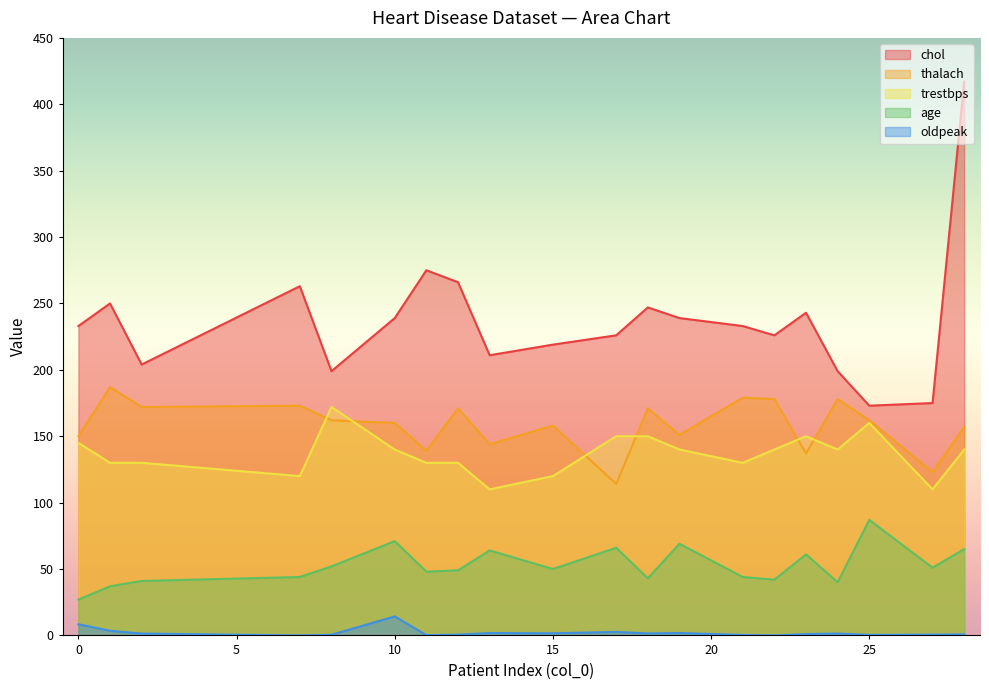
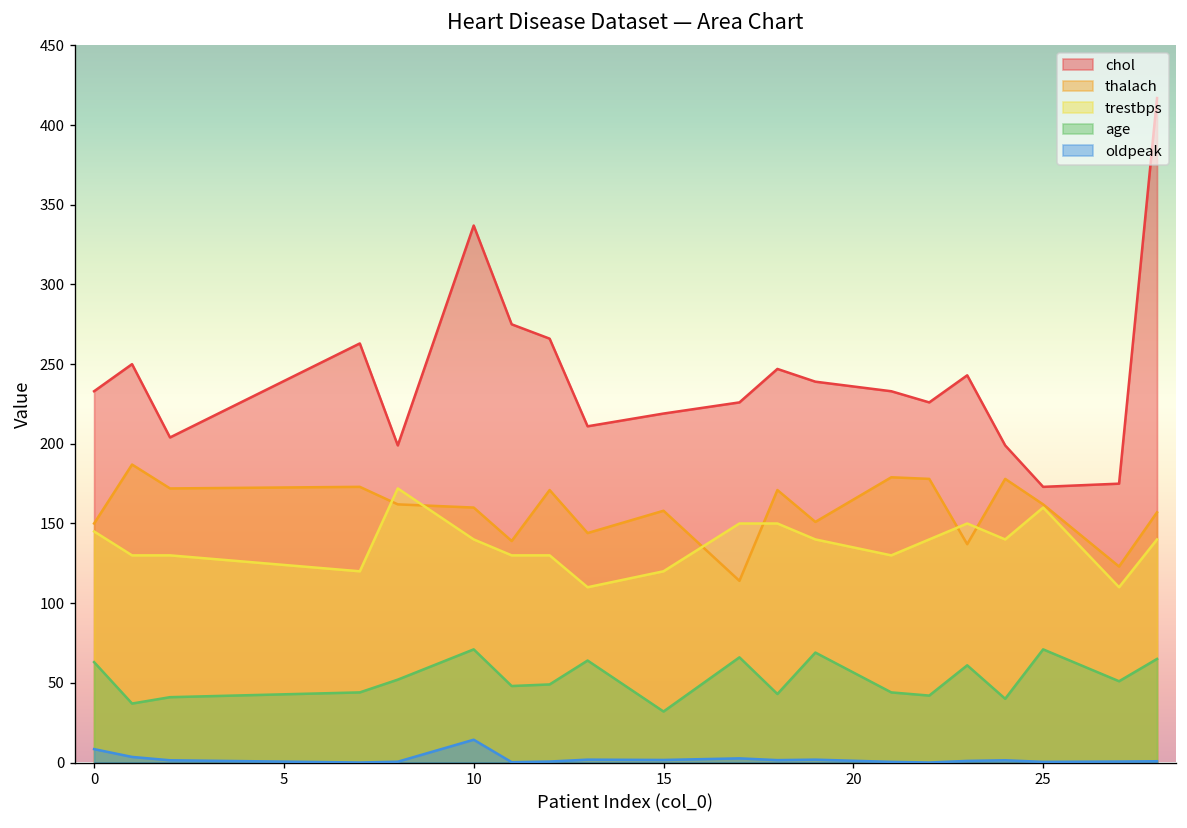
age, 0: 27 -> 63
chol, 10: 239 -> 337
age, 15: 50 -> 32
age, 25: 87 -> 71
